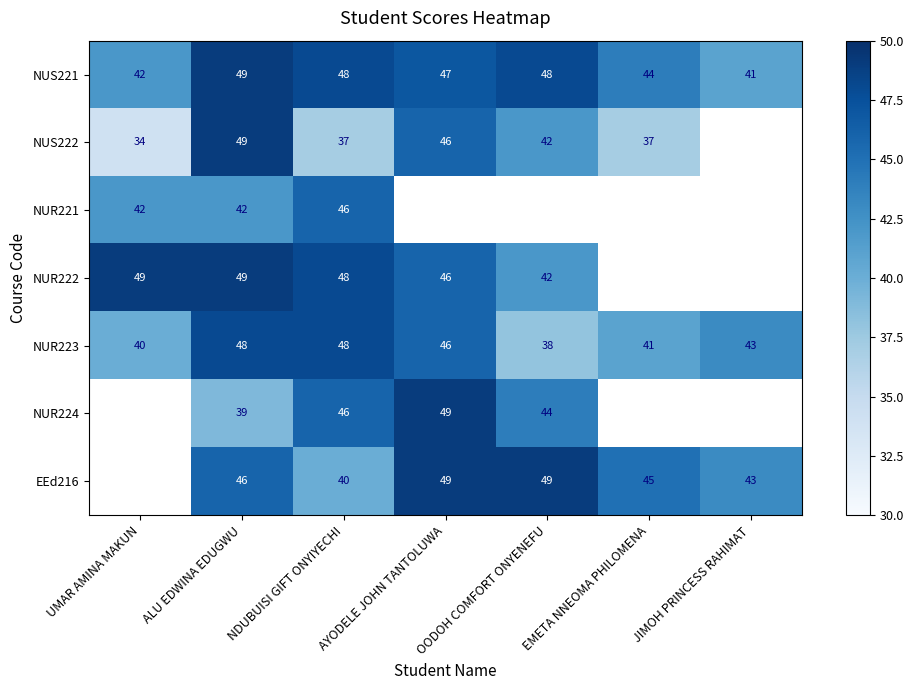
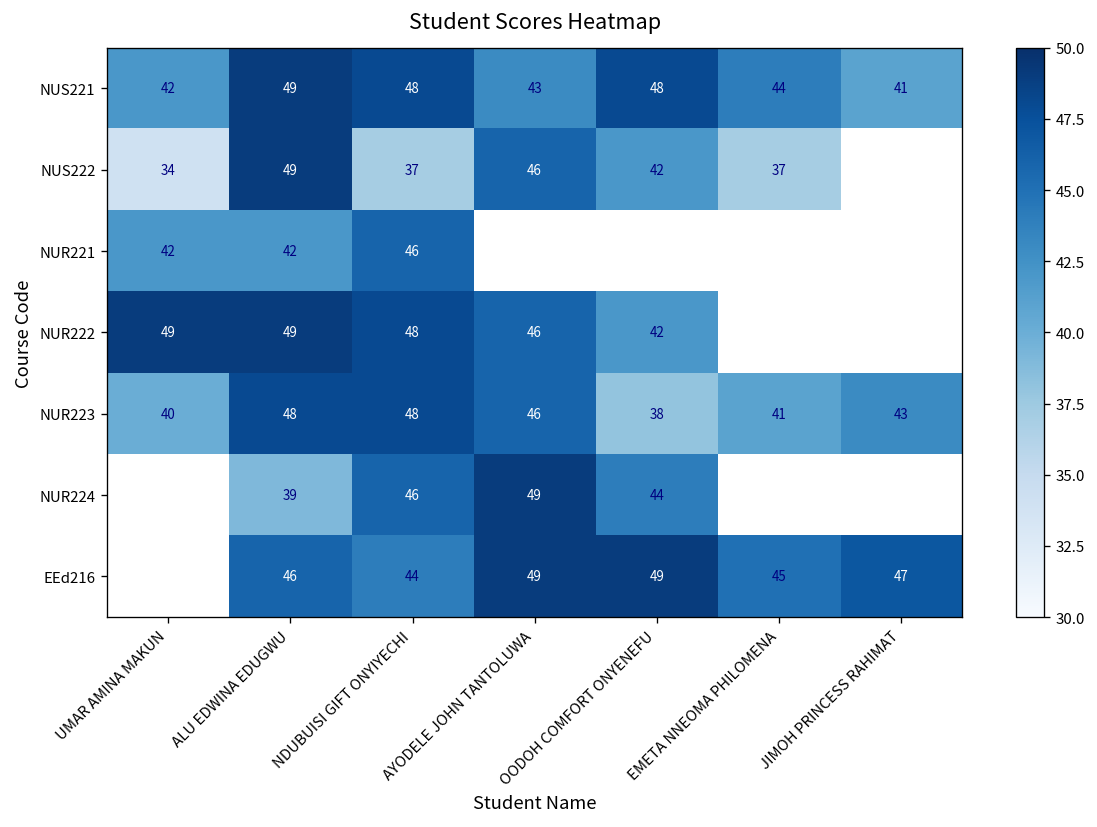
NUS221, AYODELE JOHN TANTOLUWA: 47 -> 43
EEd216, NDUBUISI GIFT ONYIYECHI: 40 -> 44
EEd216, JIMOH PRINCESS RAHIMAT: 43 -> 47
